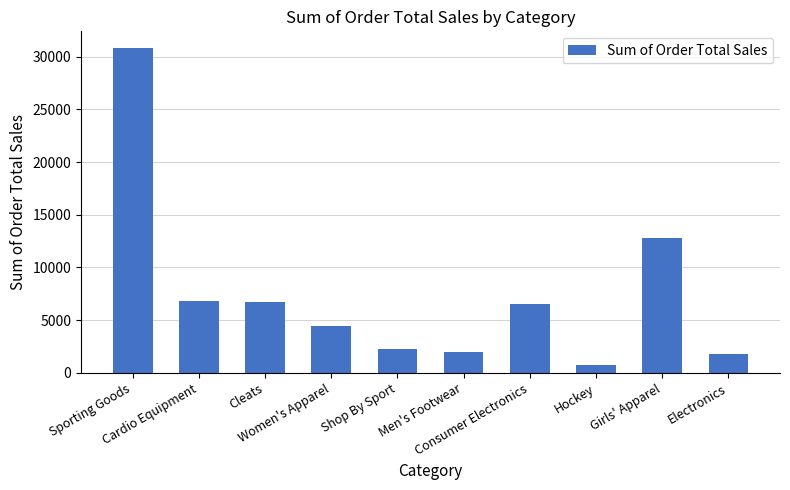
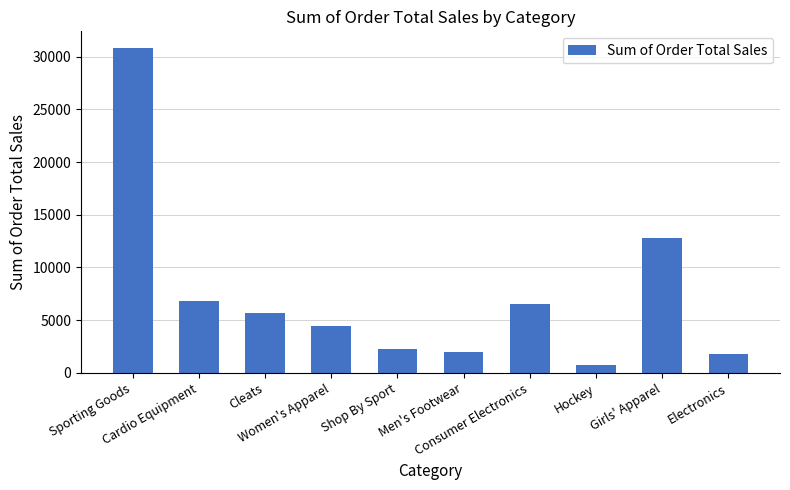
Cleats: 6700 -> 5600
